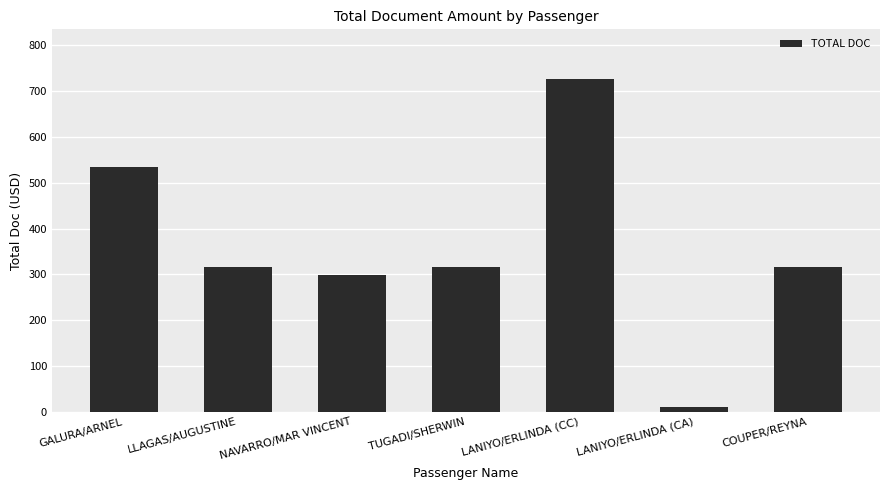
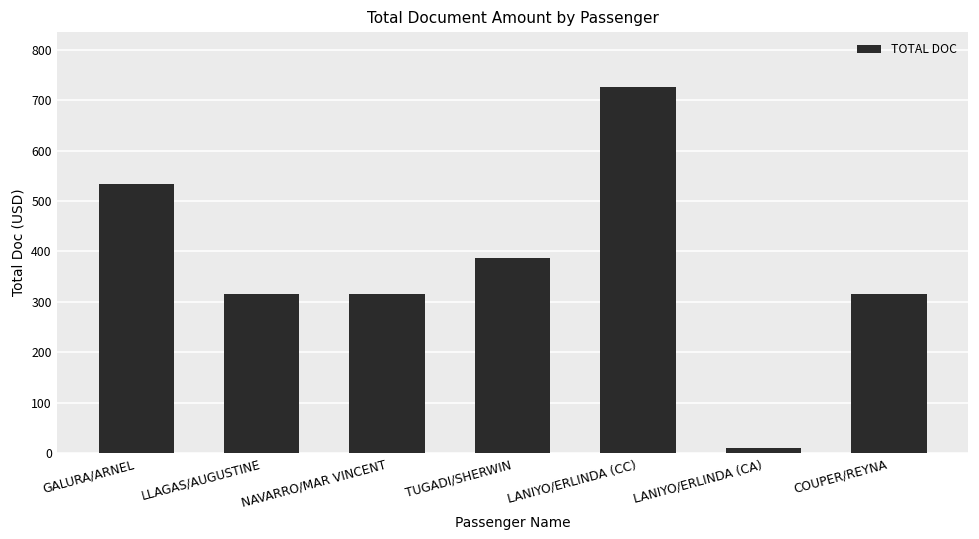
NAVARRO/MAR VINCENT: 300 -> 320
TUGADI/SHERWIN: 320 -> 390
